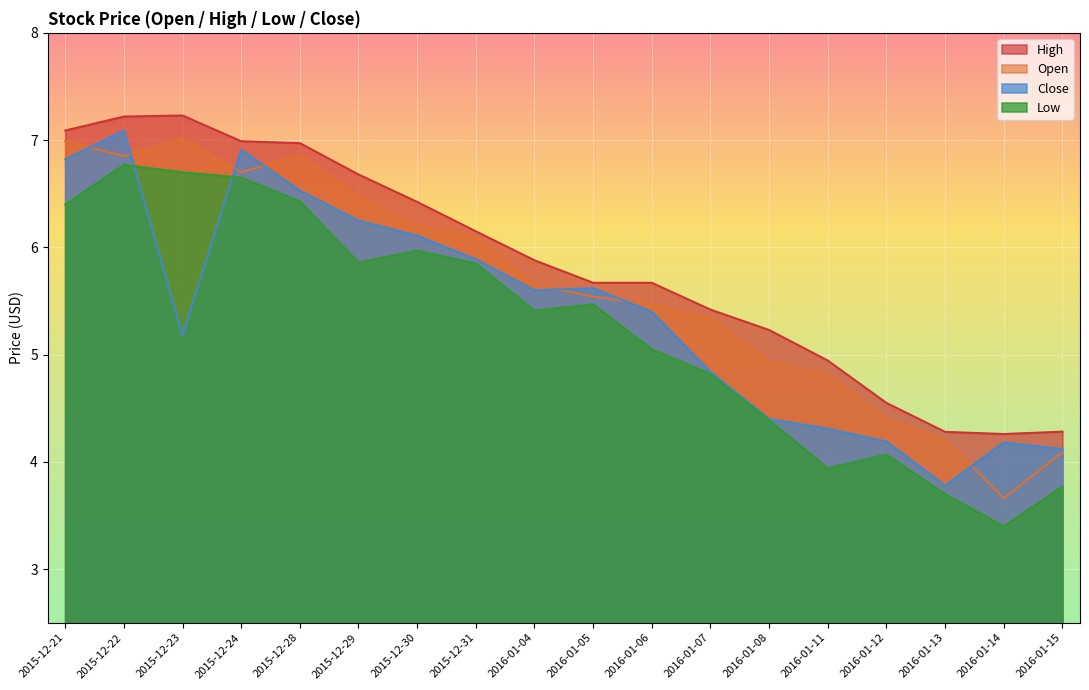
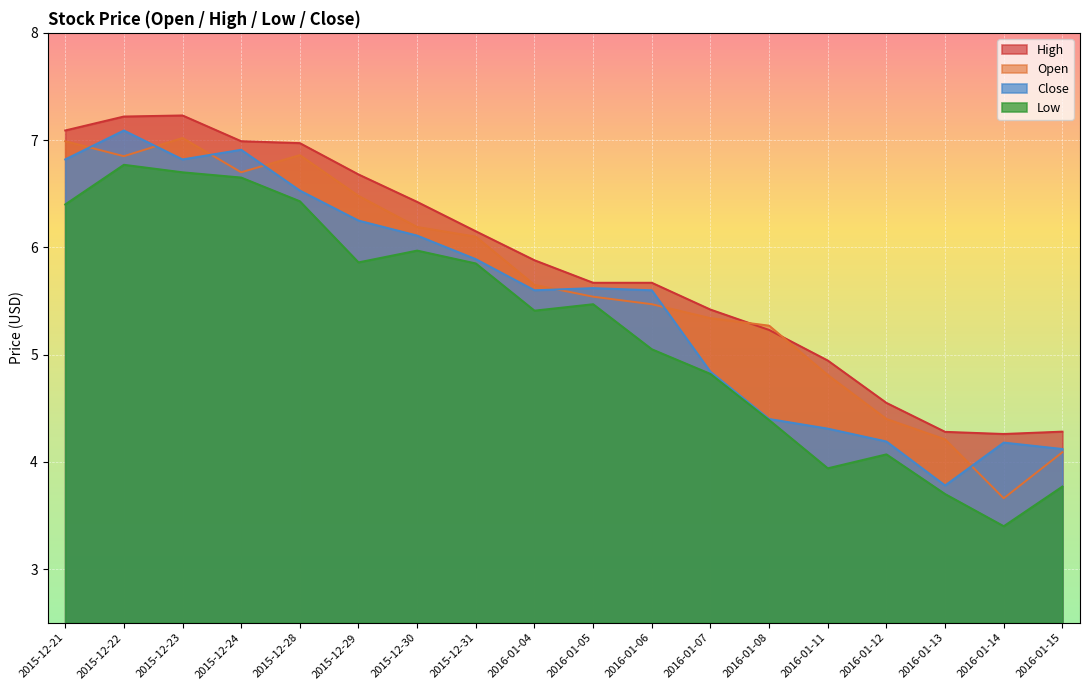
Close, 2015-12-23: 5.18 -> 6.82
Close, 2016-01-06: 5.4 -> 5.6
Open, 2016-01-08: 4.94 -> 5.27
